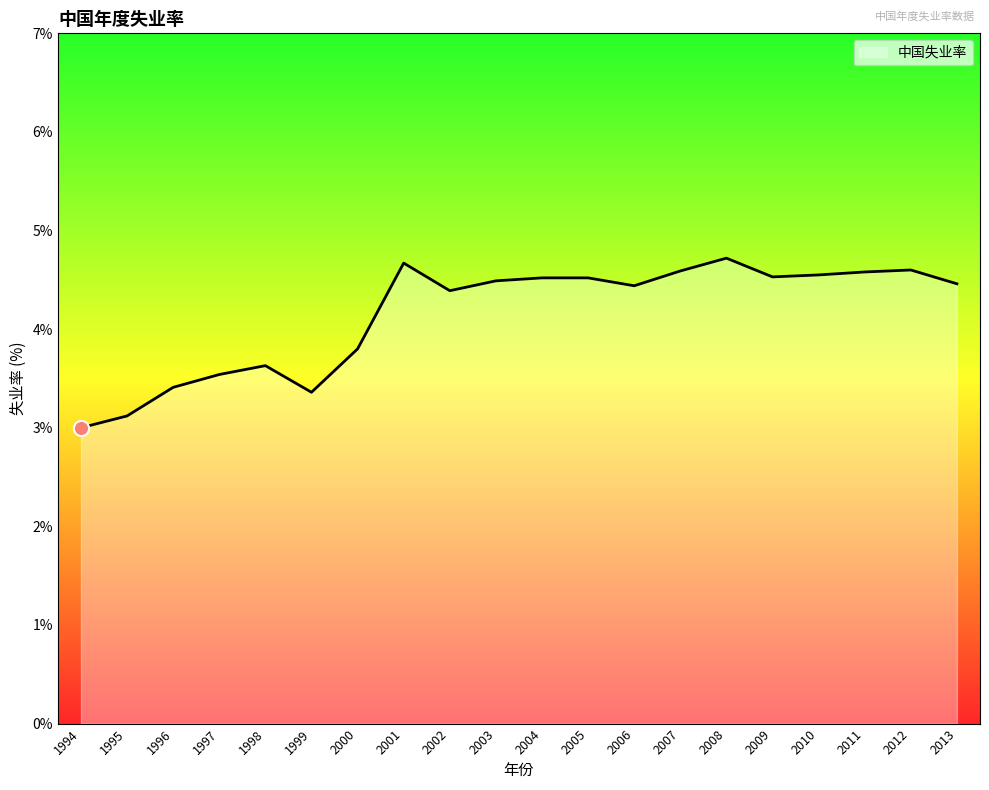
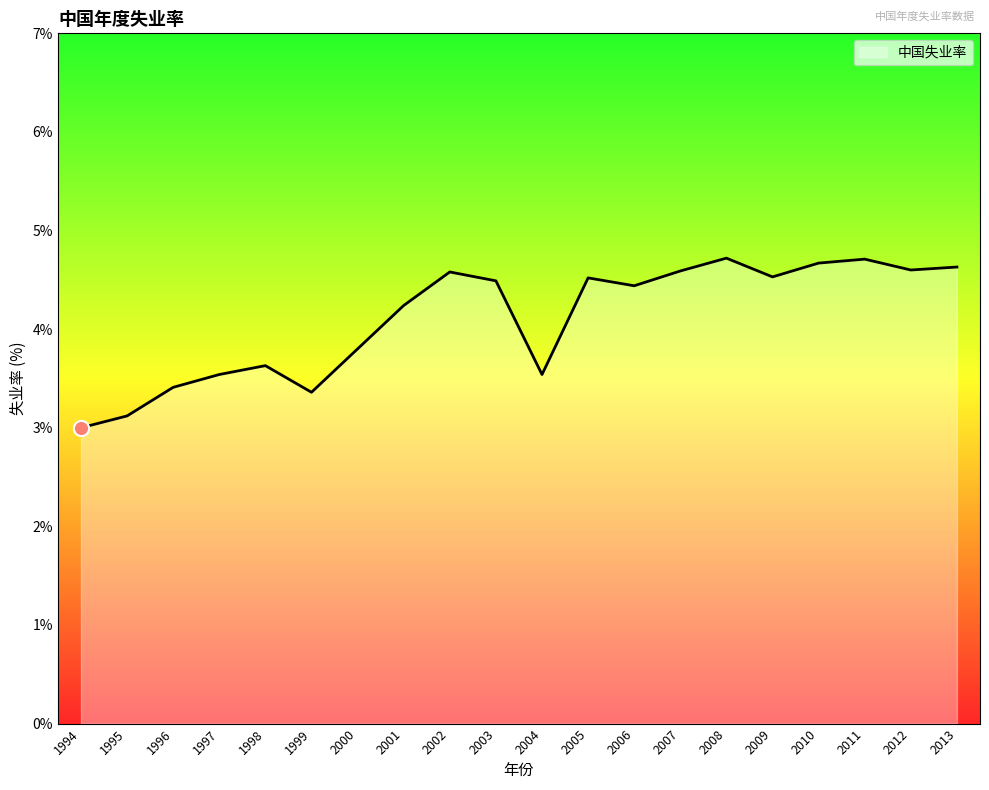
中国失业率, 2001: 4.7% -> 4.2%
中国失业率, 2002: 4.4% -> 4.6%
中国失业率, 2004: 4.5% -> 3.5%
中国失业率, 2010: 4.6% -> 4.7%
中国失业率, 2011: 4.6% -> 4.7%
中国失业率, 2013: 4.5% -> 4.6%
